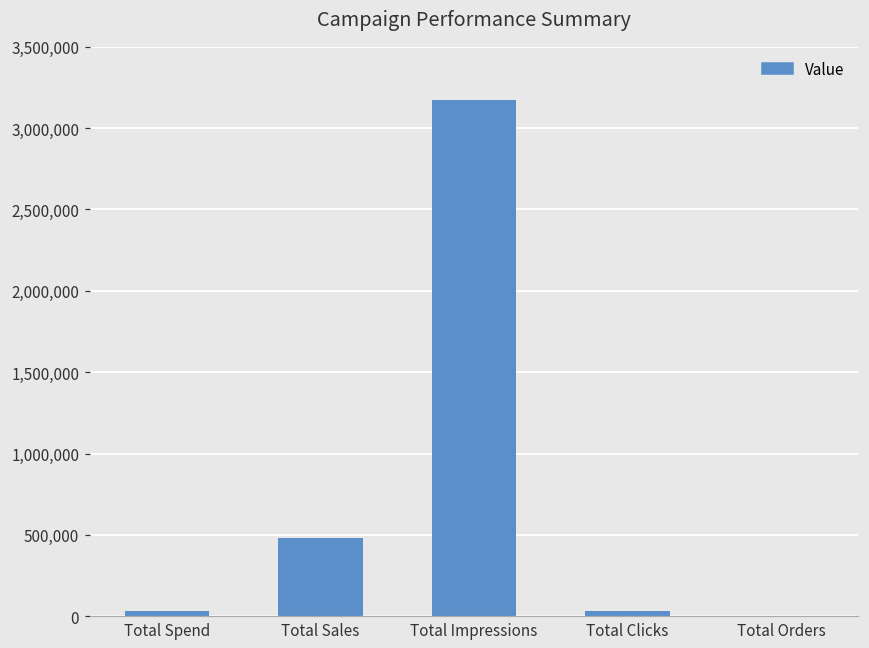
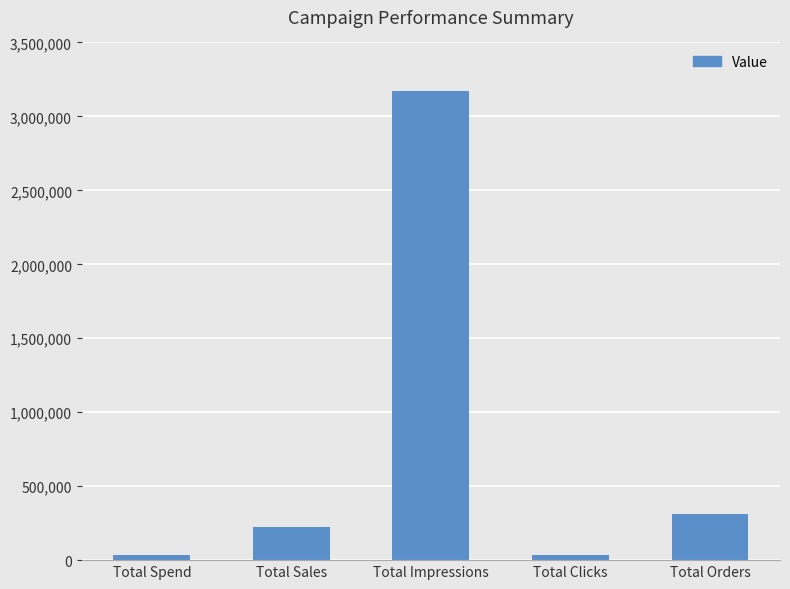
Total Sales: 480,000 -> 220,000
Total Orders: 0 -> 320,000
